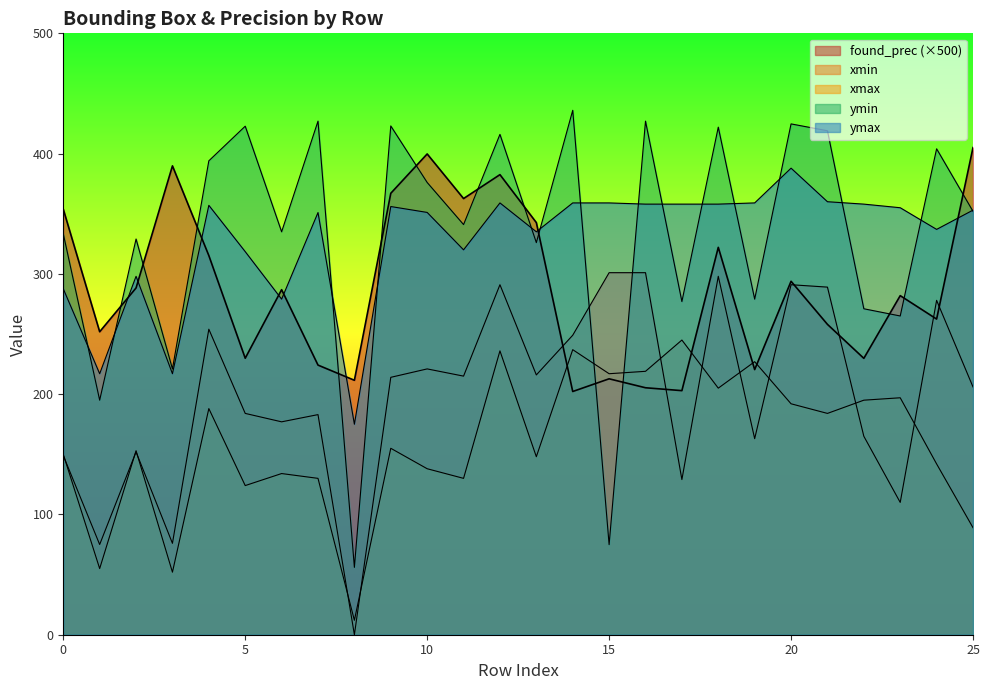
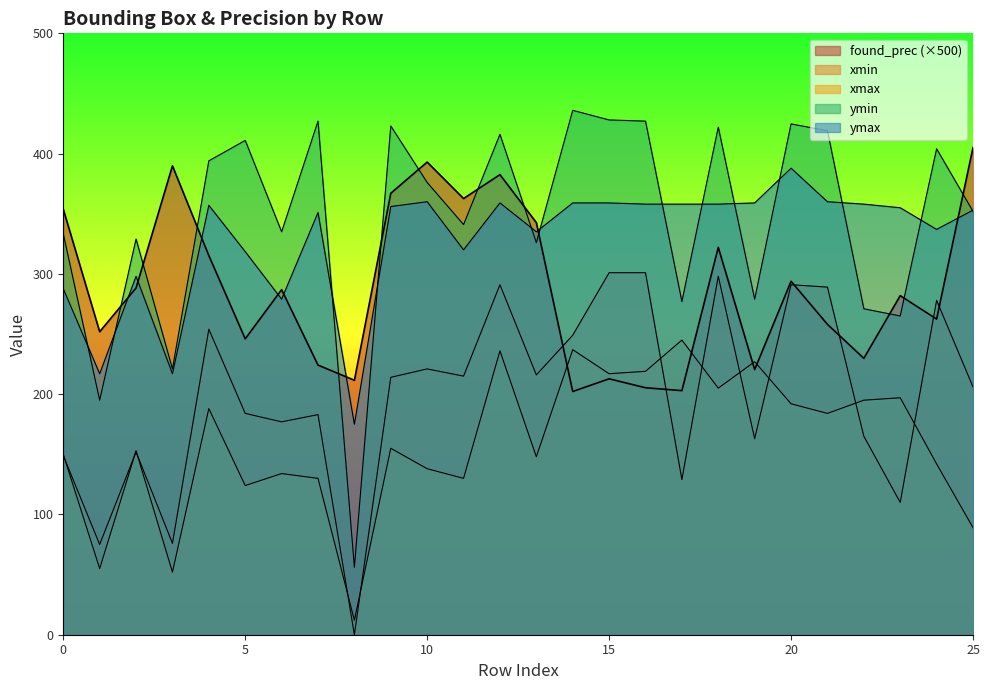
found_prec (×500), 5: 230 -> 246
ymin, 5: 423 -> 411
found_prec (×500), 10: 400 -> 393
ymax, 10: 351 -> 360
ymin, 15: 75 -> 428
